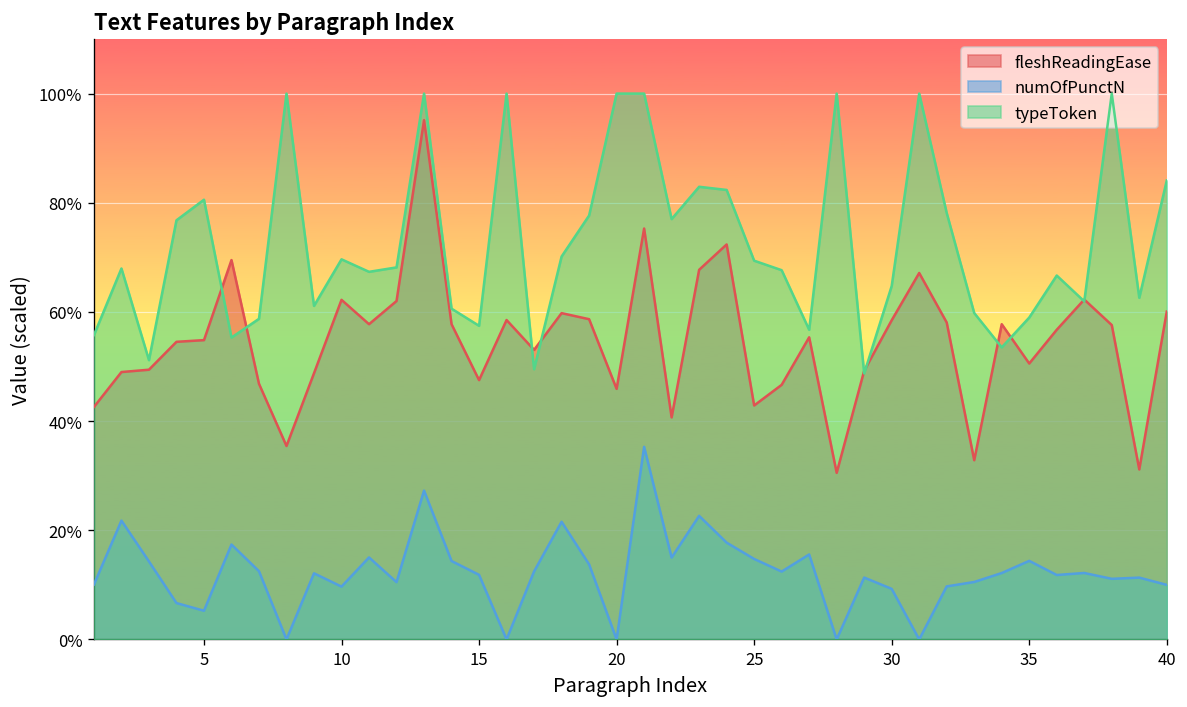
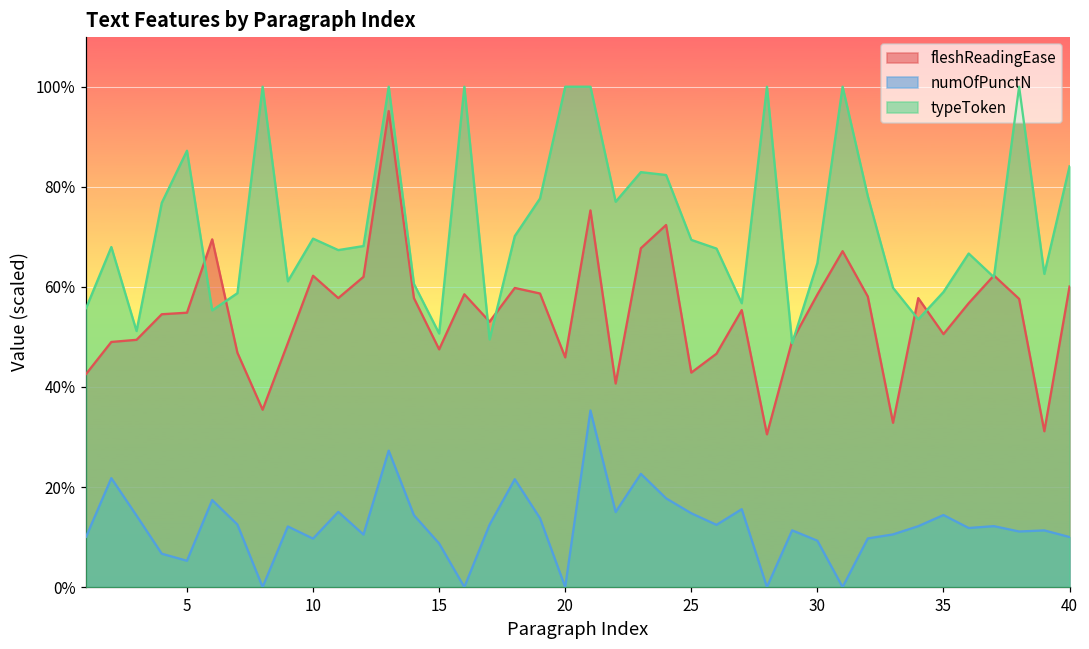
typeToken, 5: 81% -> 87%
numOfPunctN, 15: 12% -> 9%
typeToken, 15: 57% -> 51%
